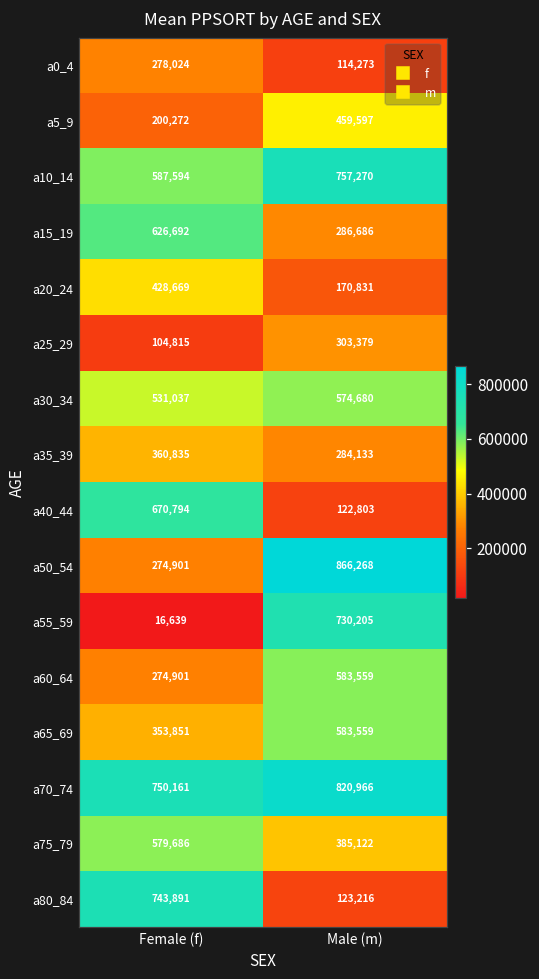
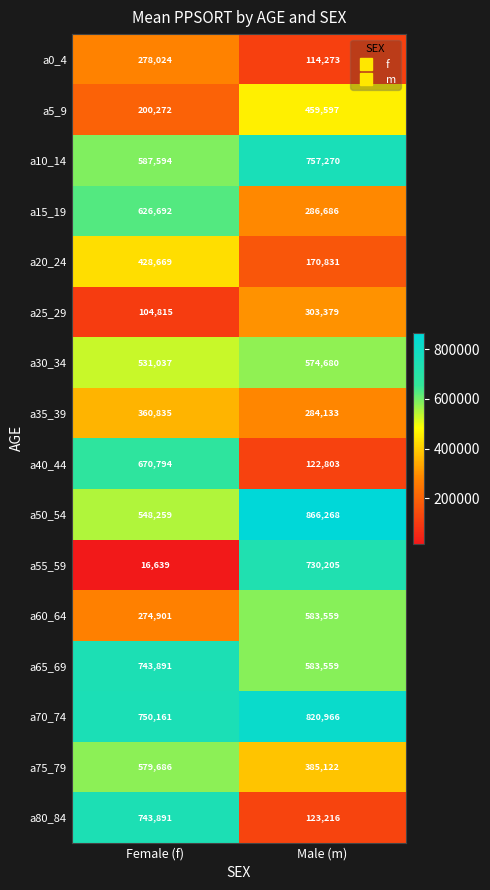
a50_54, Female (f): 274,901 -> 548,259
a65_69, Female (f): 353,851 -> 743,891
